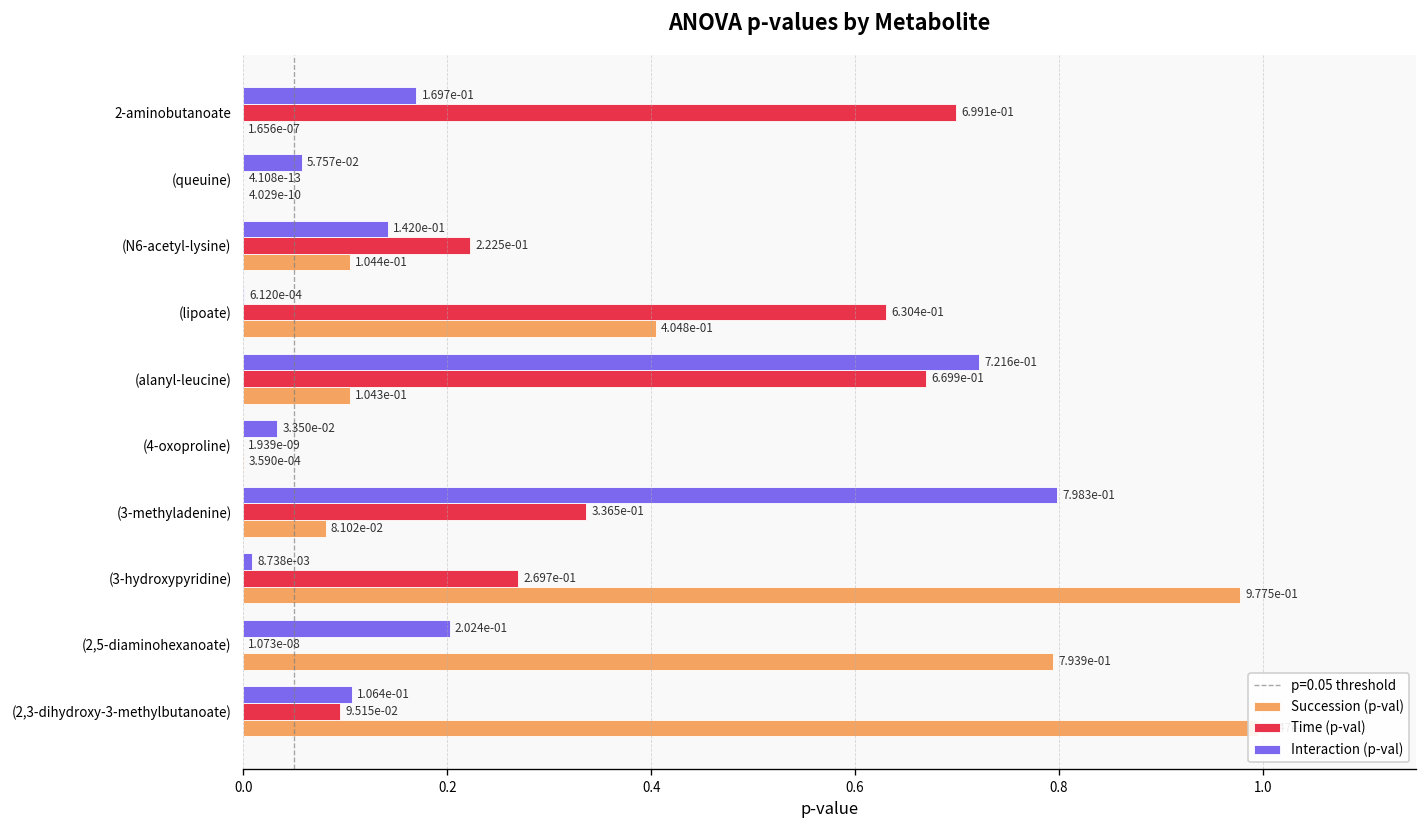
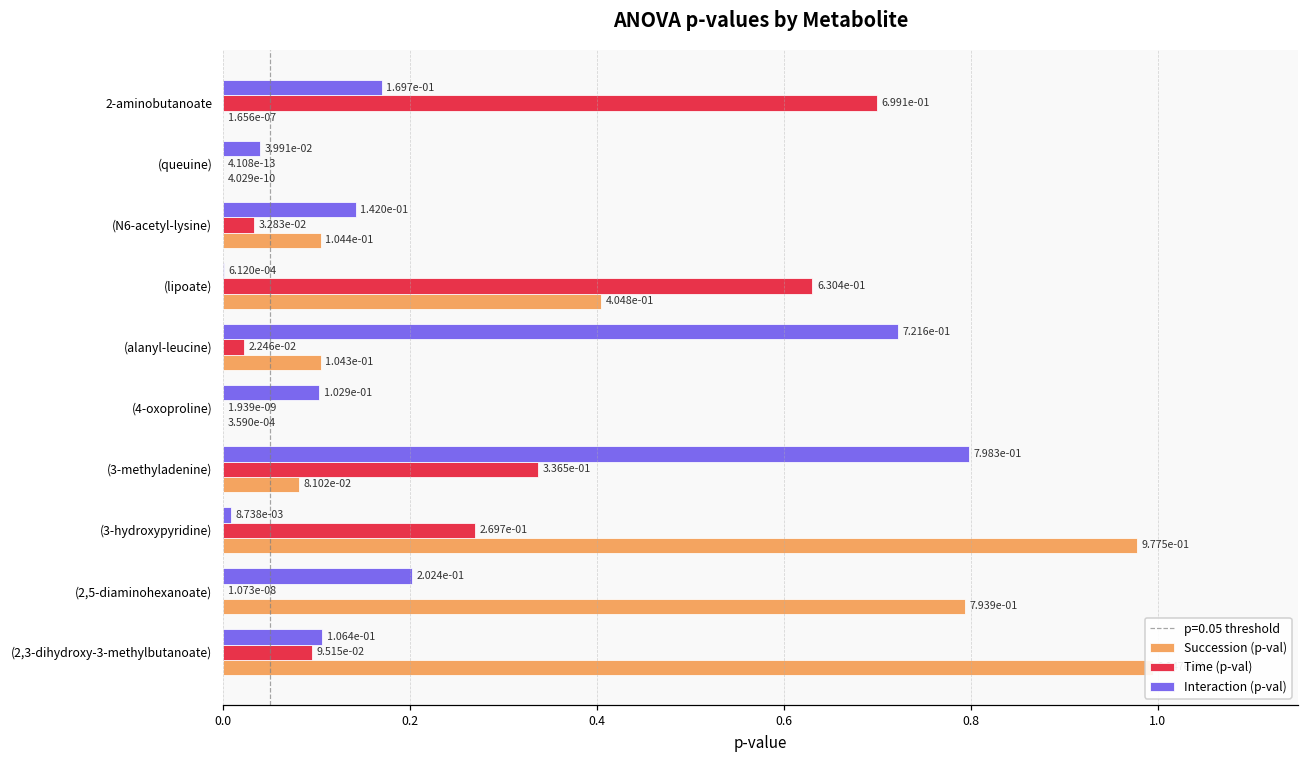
Interaction (p-val), (queuine): 5.757e-02 -> 3.991e-02
Time (p-val), (N6-acetyl-lysine): 2.225e-01 -> 3.283e-02
Time (p-val), (alanyl-leucine): 6.699e-01 -> 2.246e-02
Interaction (p-val), (4-oxoproline): 3.350e-02 -> 1.029e-01
